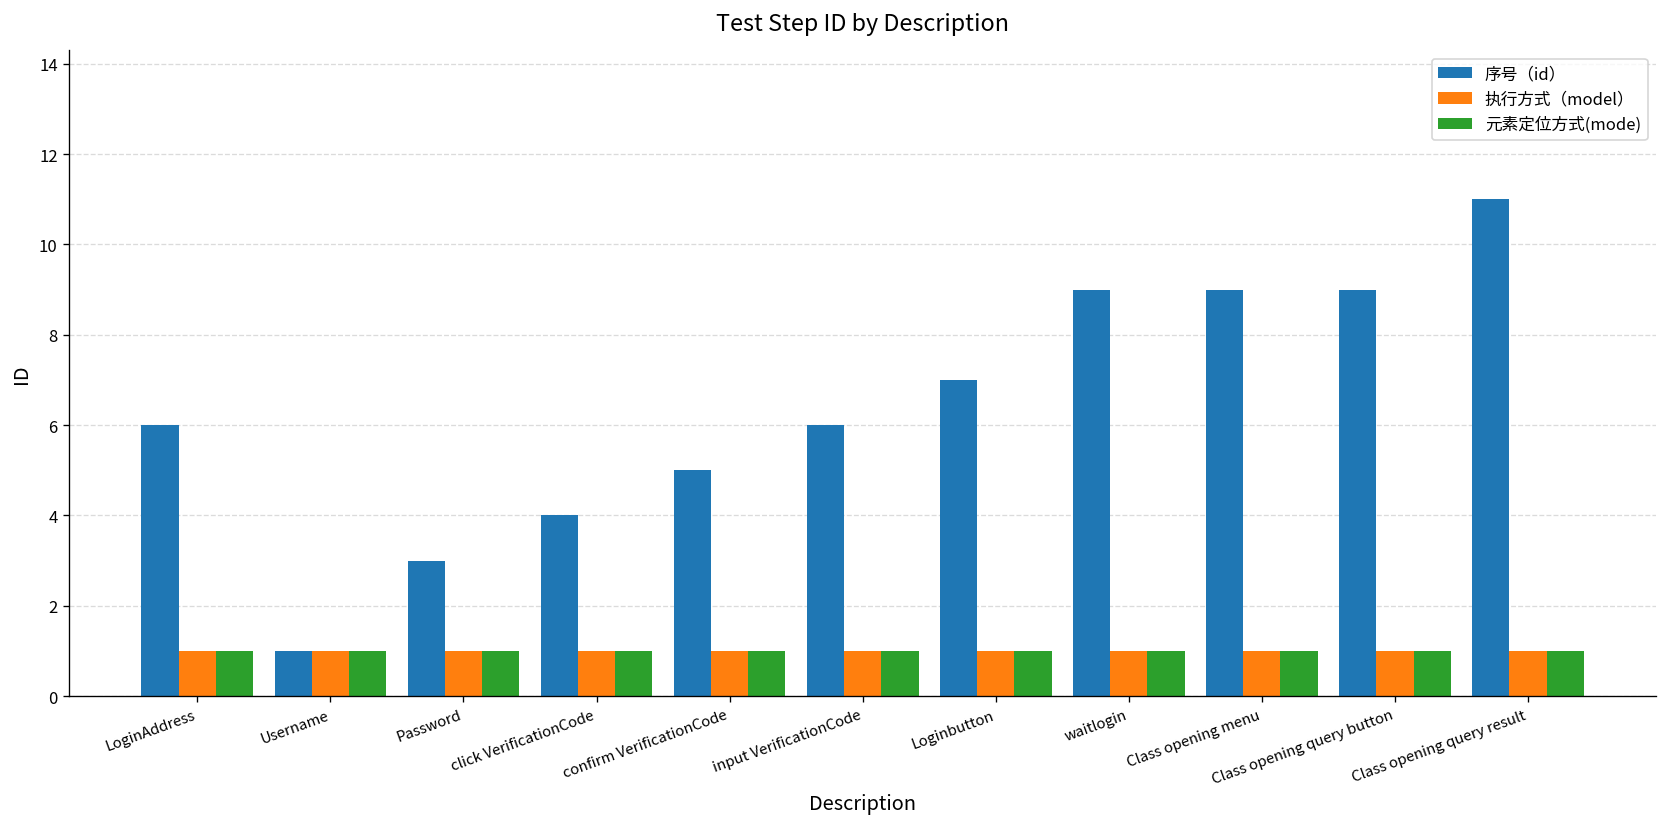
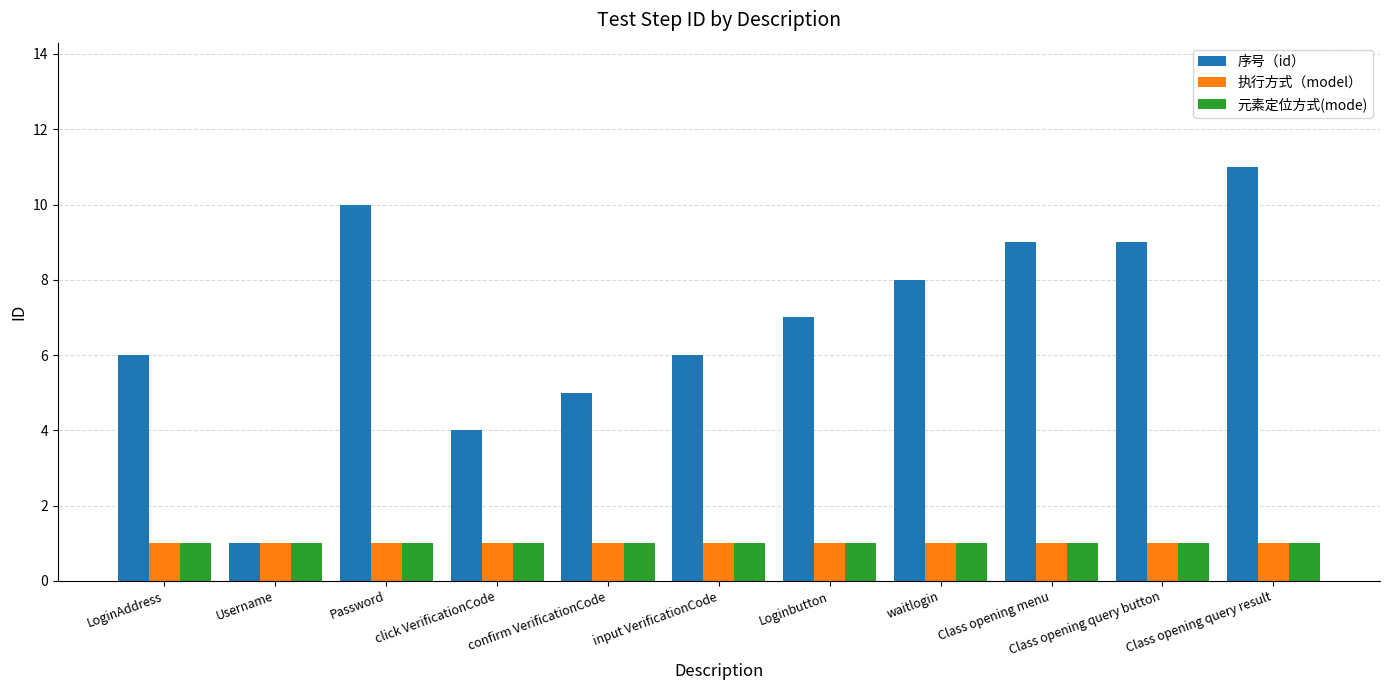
序号（id）, Password: 3 -> 10
序号（id）, waitlogin: 9 -> 8
